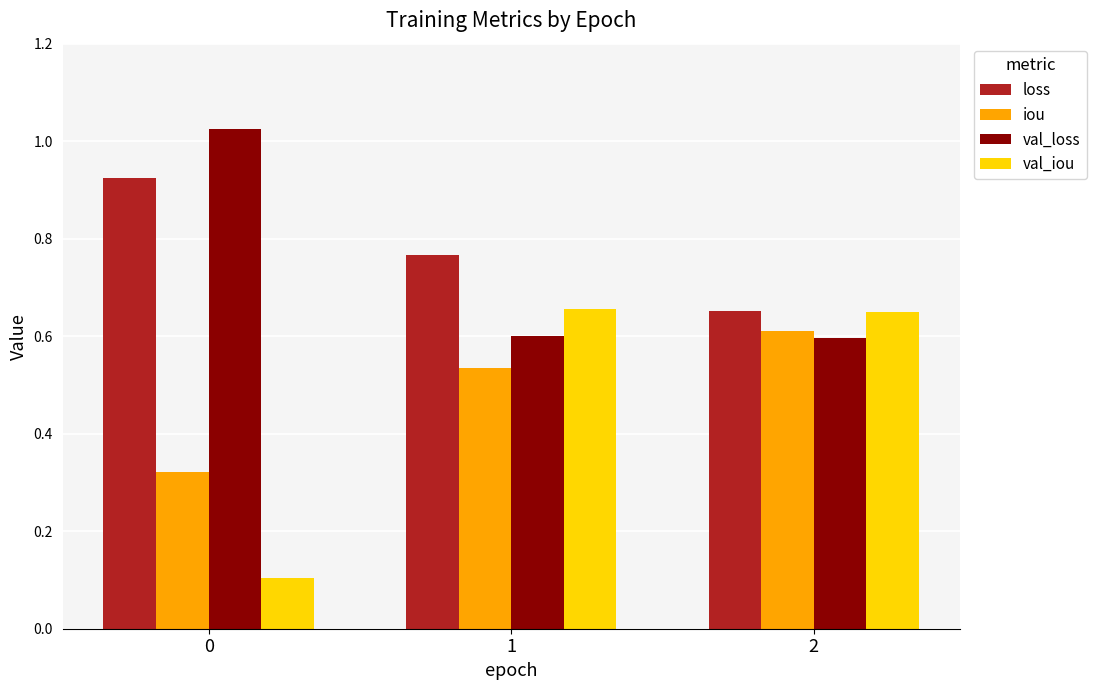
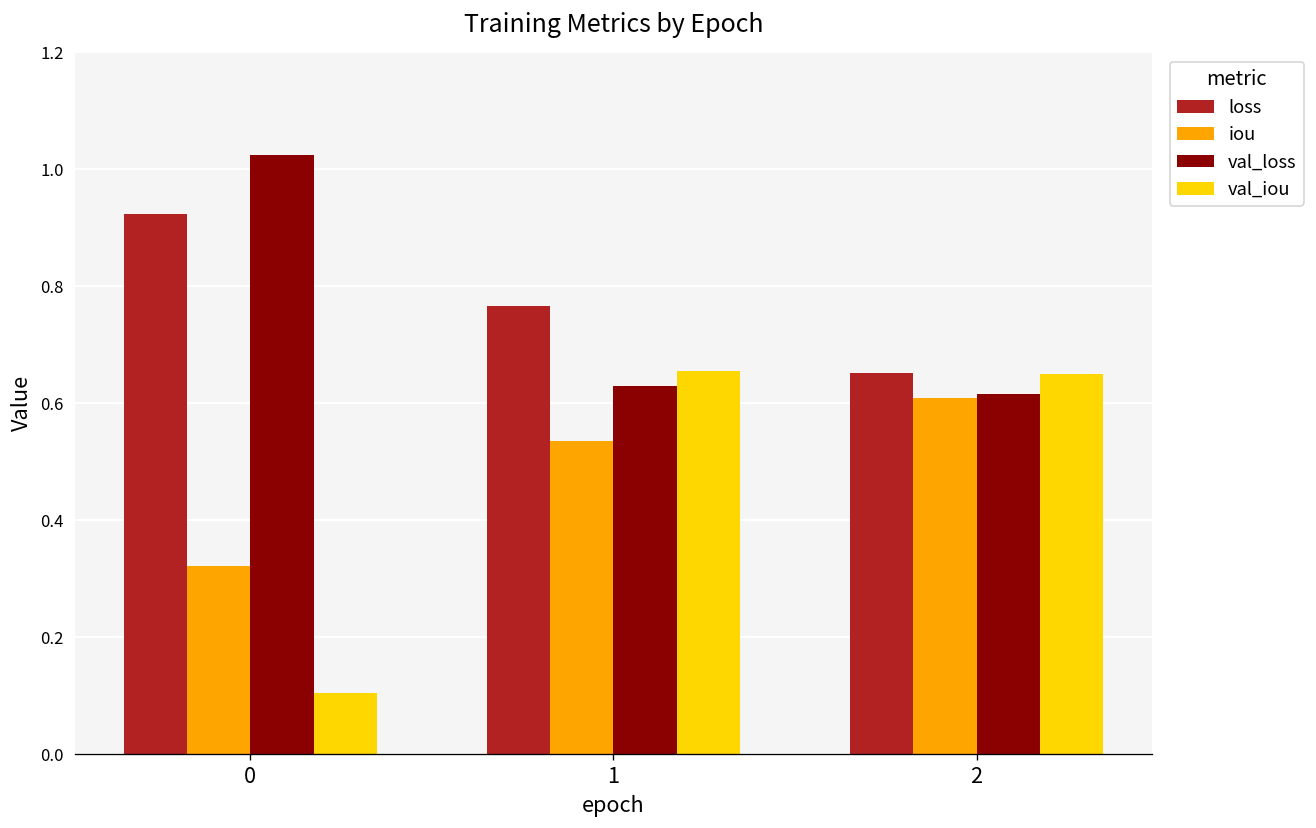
val_loss, 1: 0.60 -> 0.63
val_loss, 2: 0.60 -> 0.62
